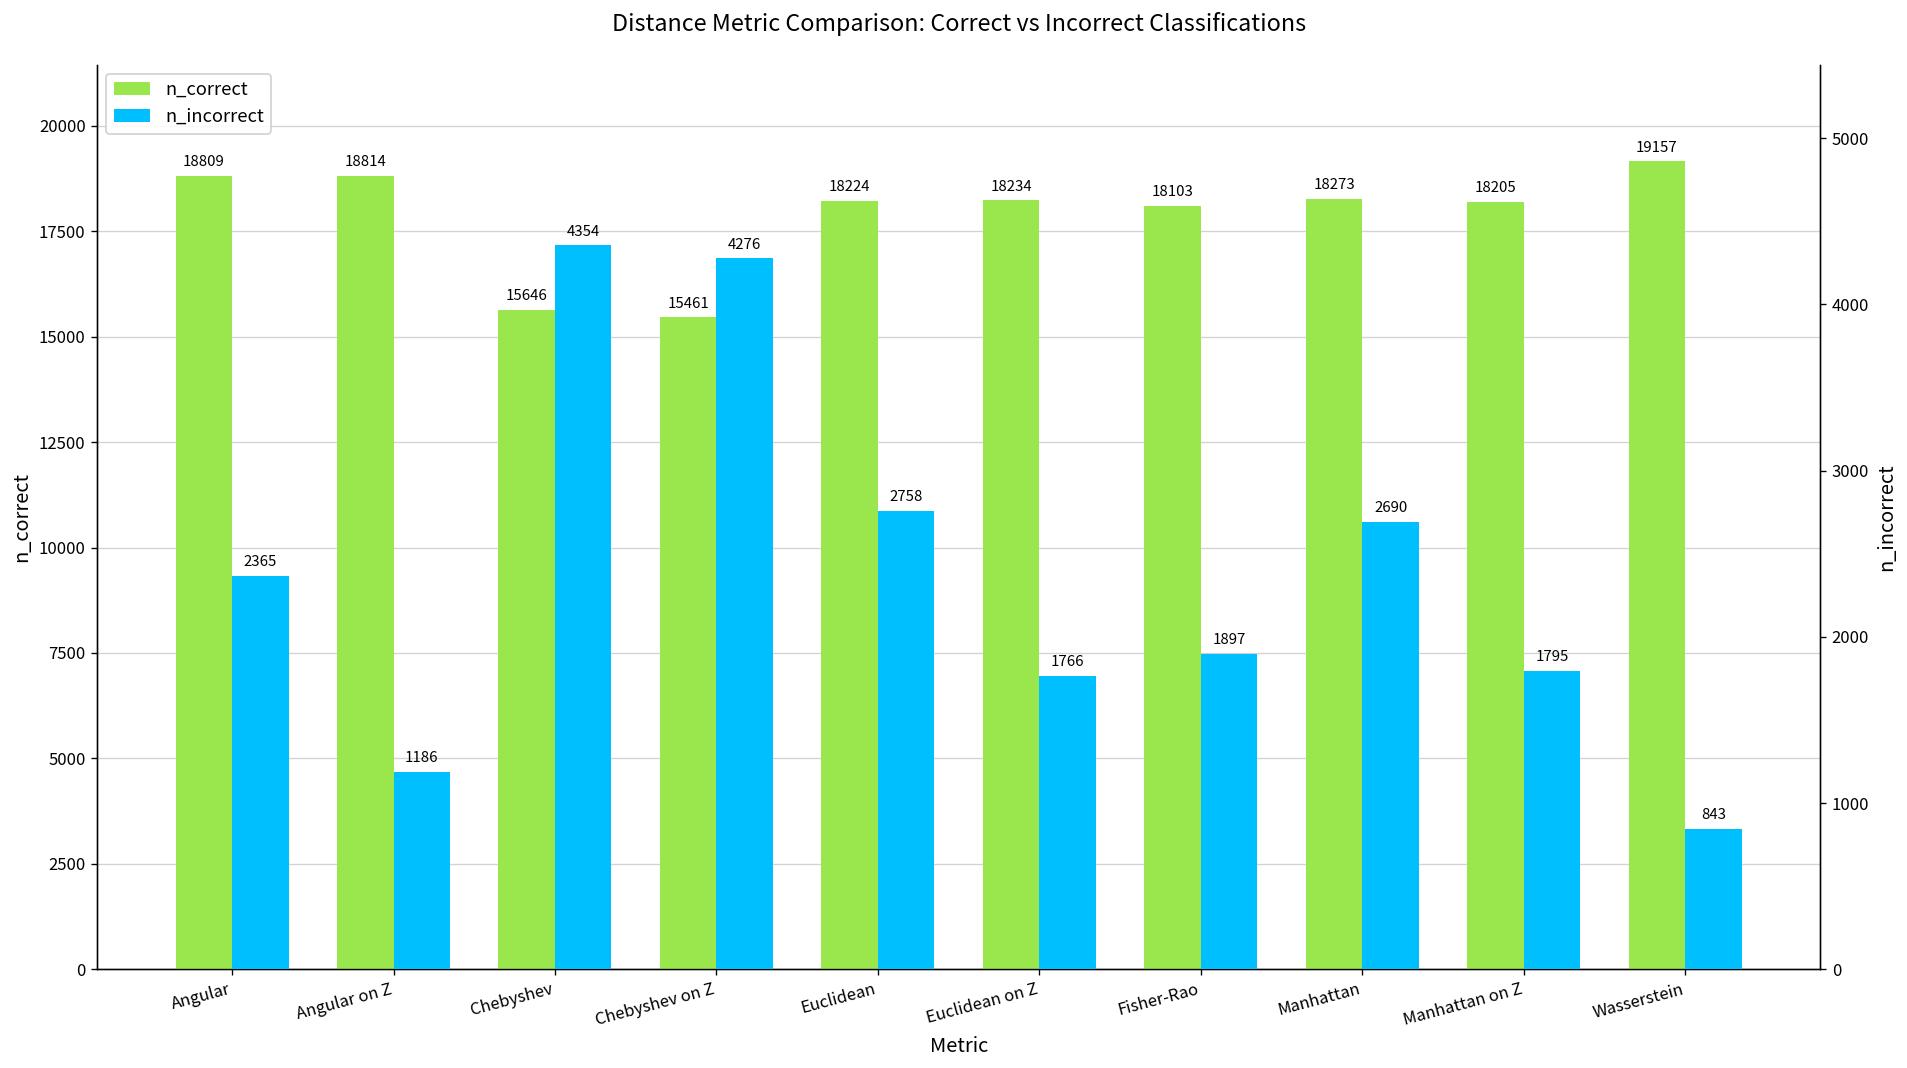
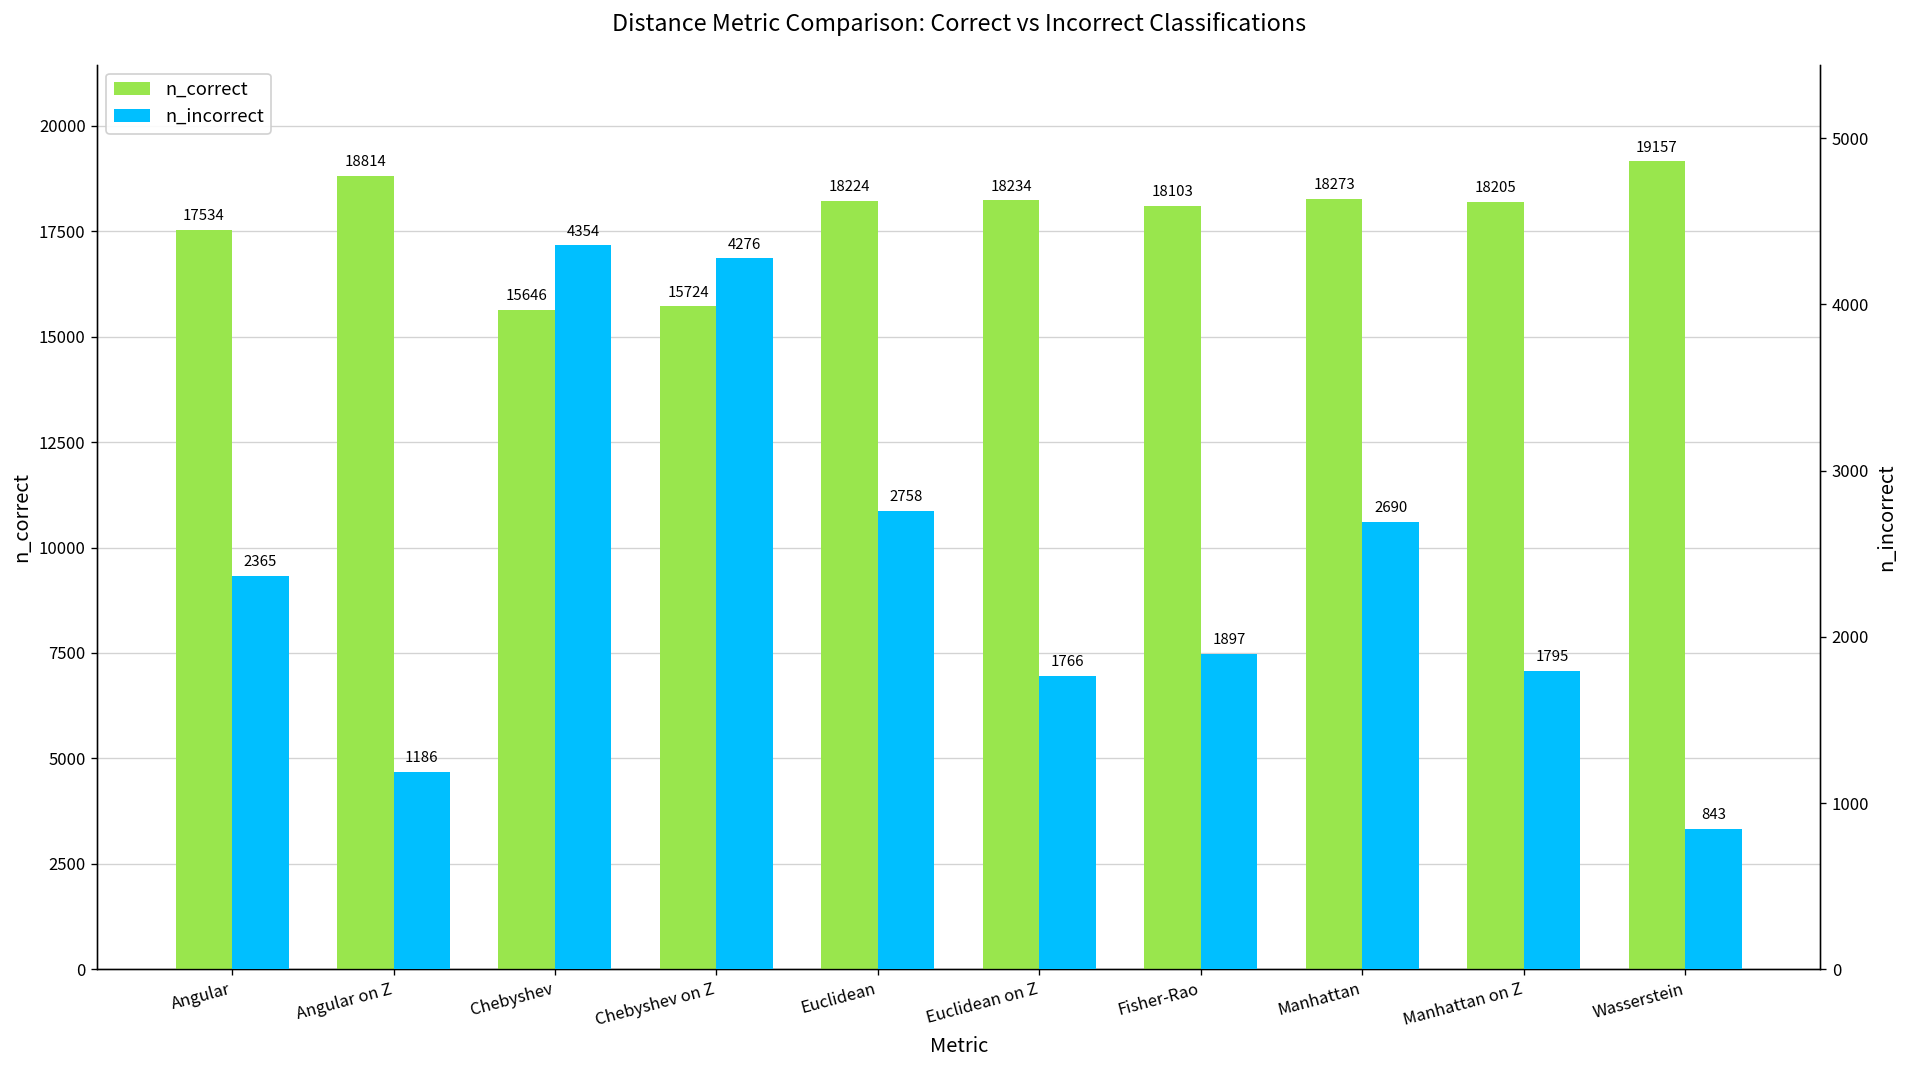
n_correct, Angular: 18809 -> 17534
n_correct, Chebyshev on Z: 15461 -> 15724
